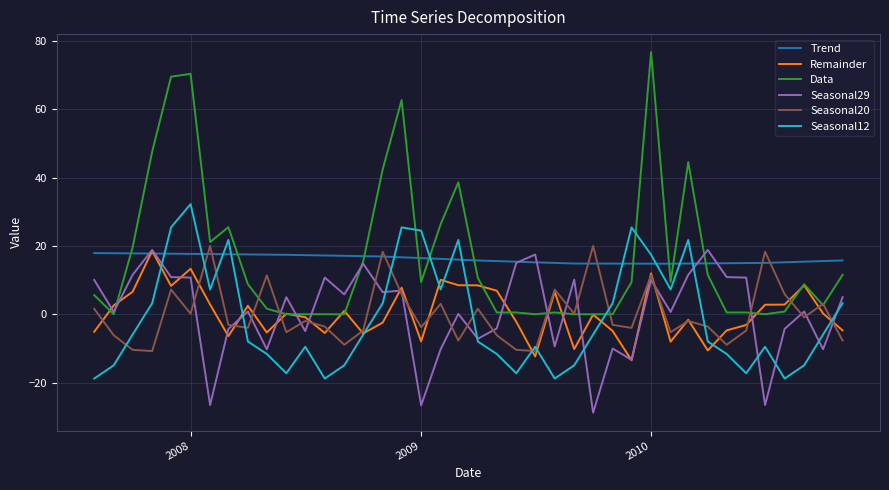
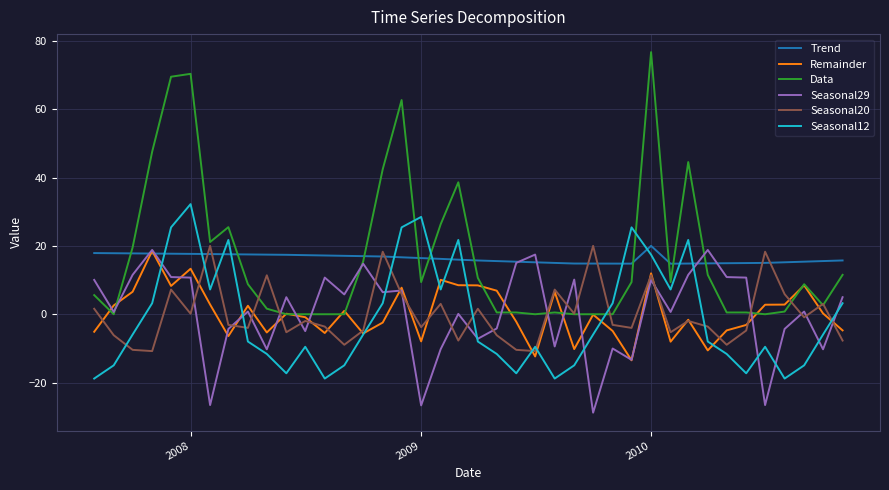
Seasonal12, 2009: 24 -> 29
Trend, 2010: 15 -> 20
